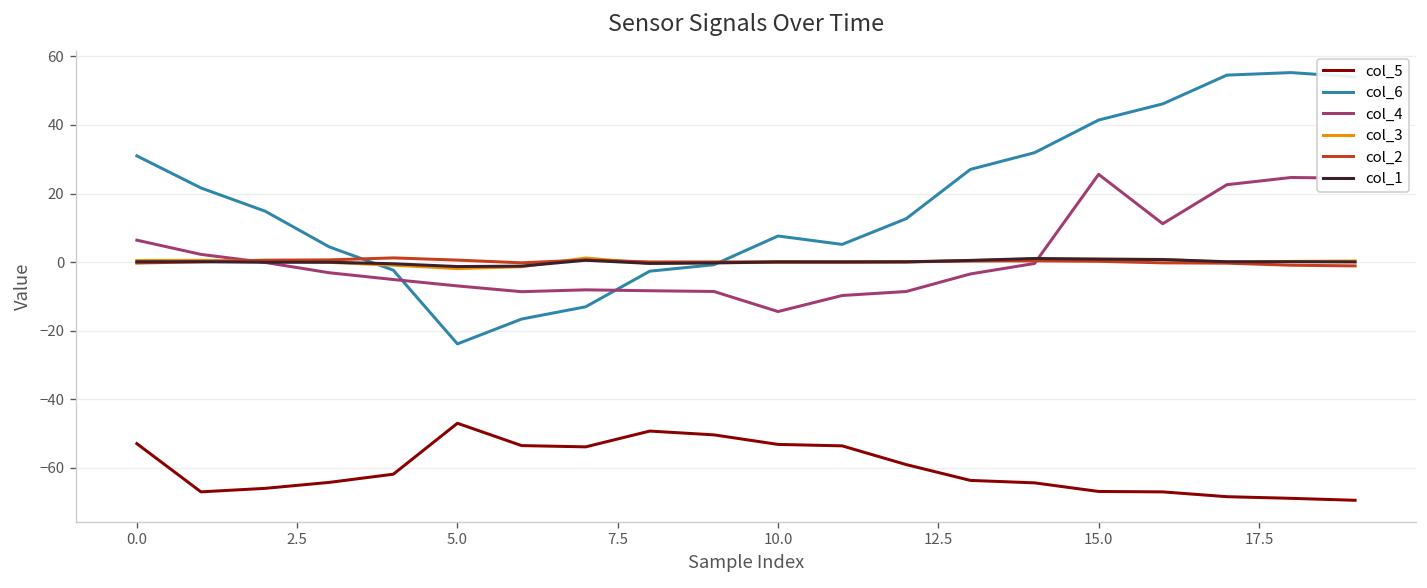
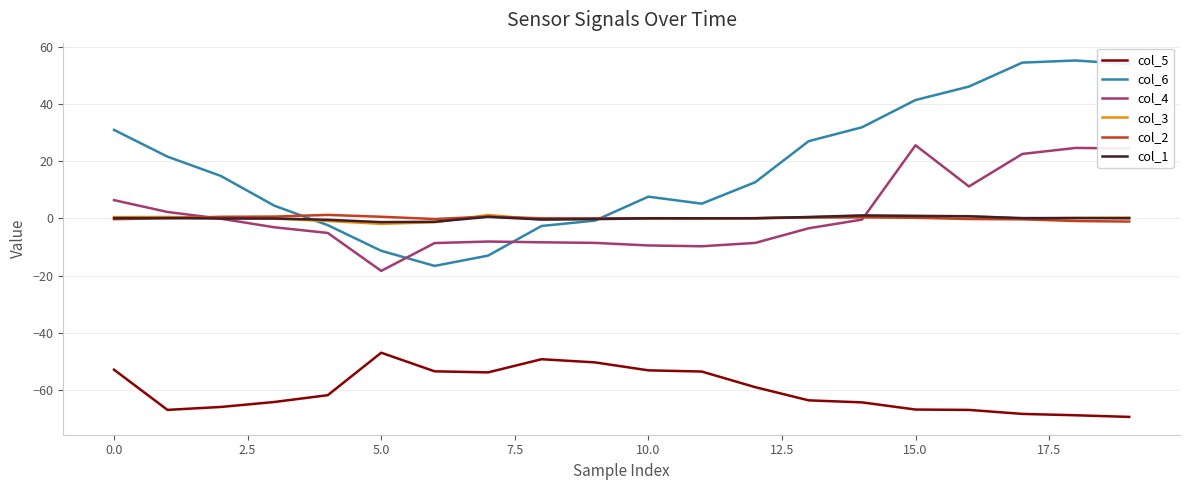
col_6, 5.0: -24 -> -11
col_4, 5.0: -7 -> -18
col_4, 10.0: -14 -> -9
